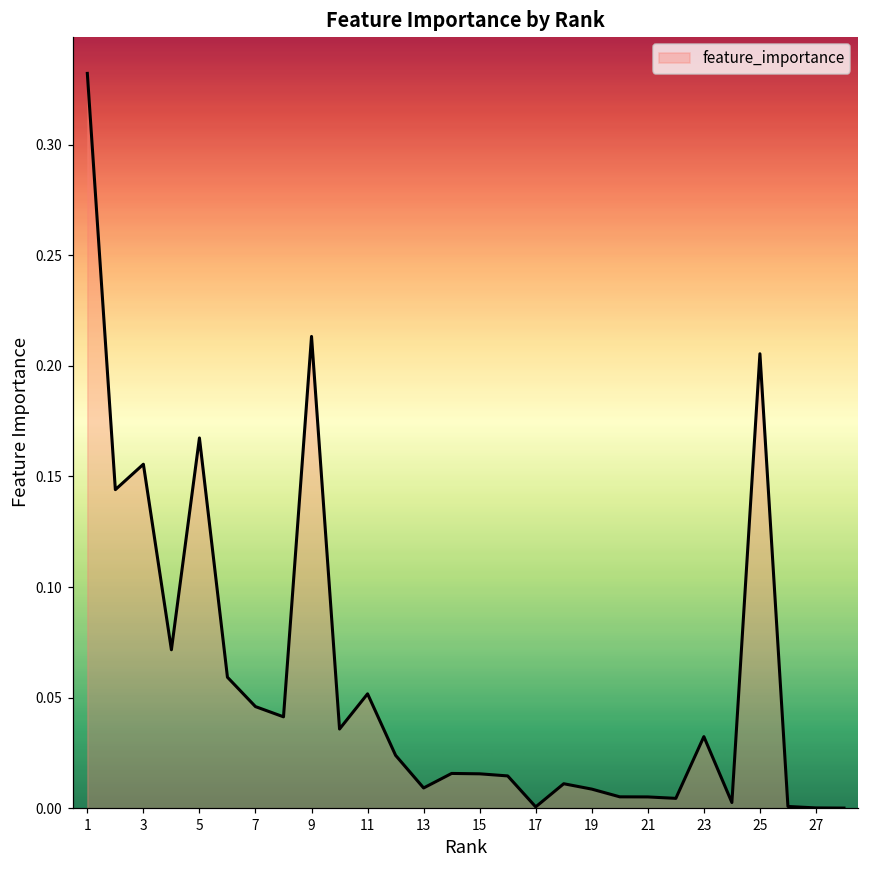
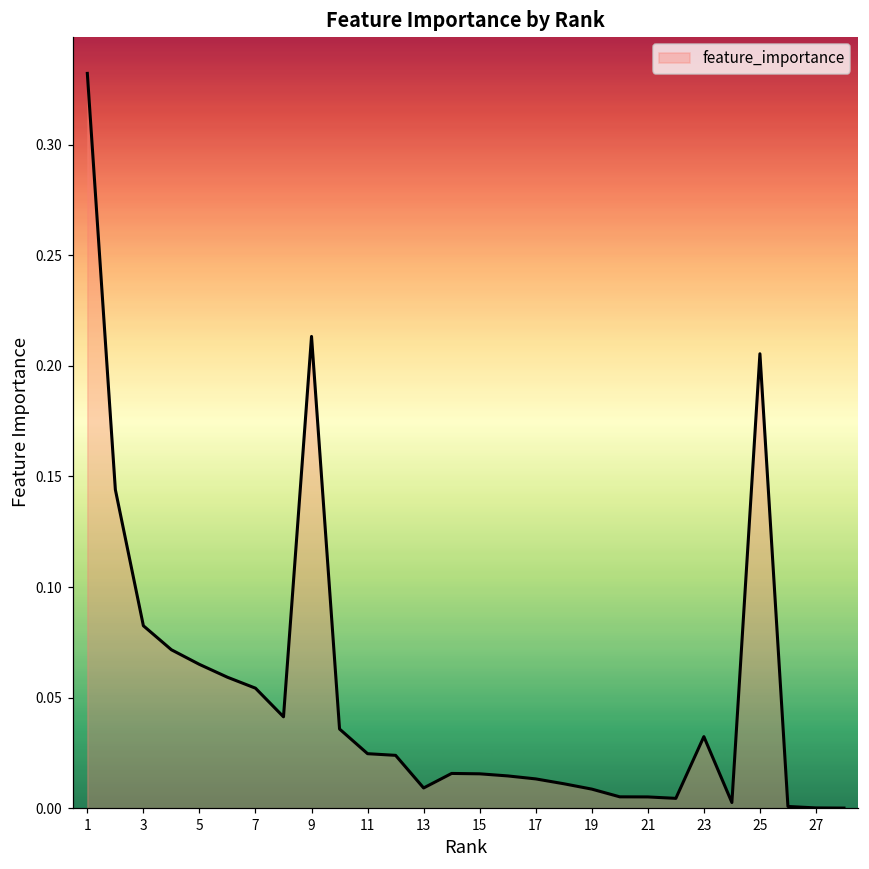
3: 0.156 -> 0.082
5: 0.167 -> 0.065
7: 0.046 -> 0.054
11: 0.052 -> 0.025
17: 0.001 -> 0.013
